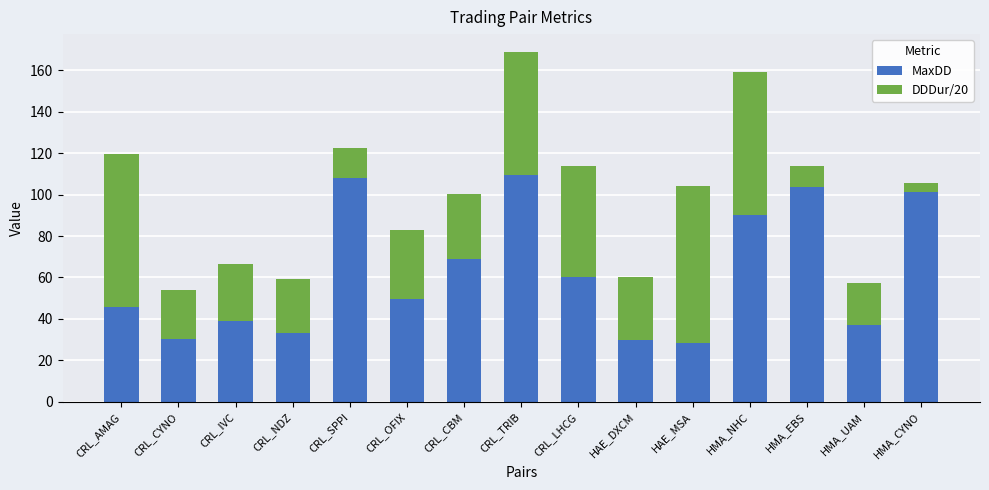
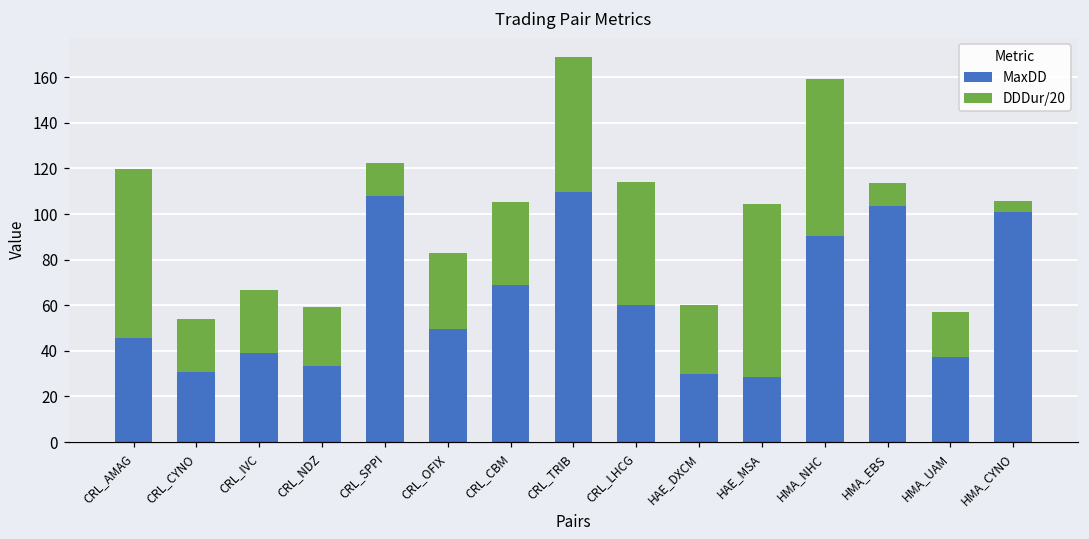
DDDur/20, CRL_CBM: 31 -> 36
